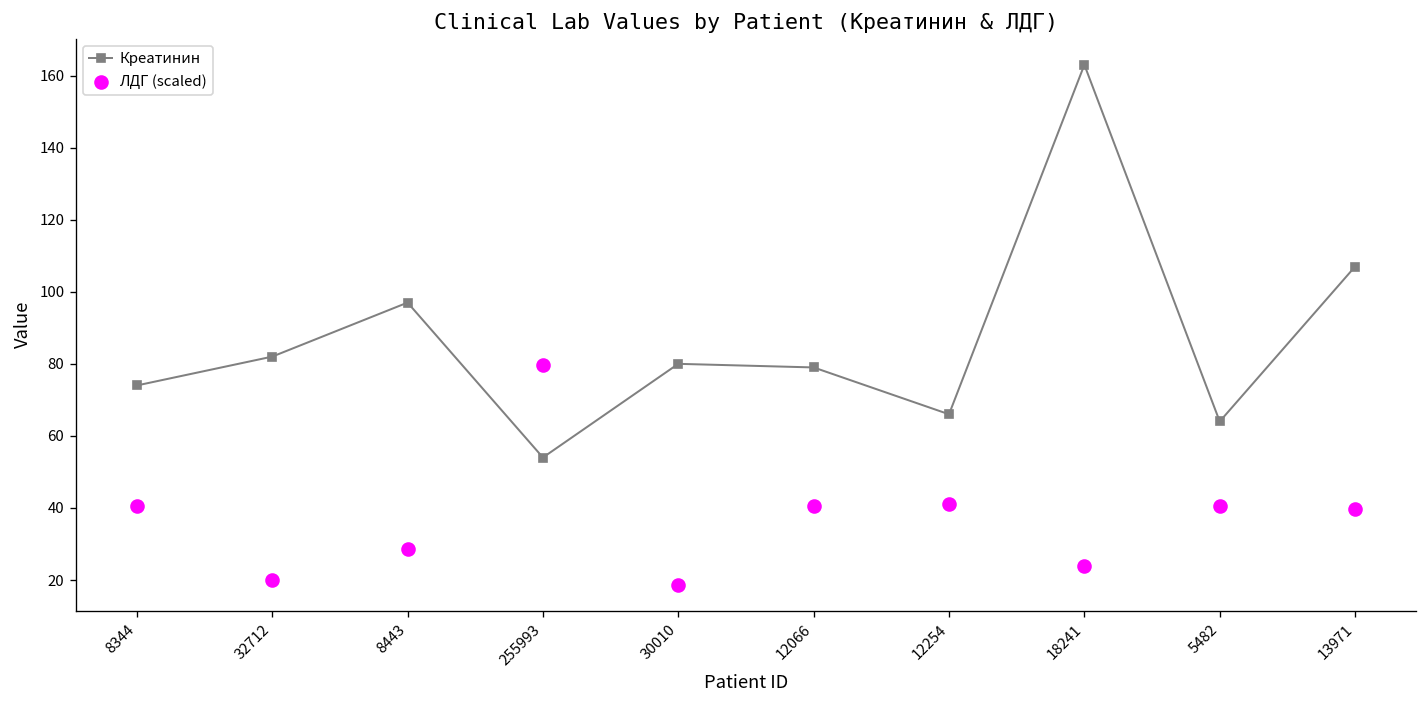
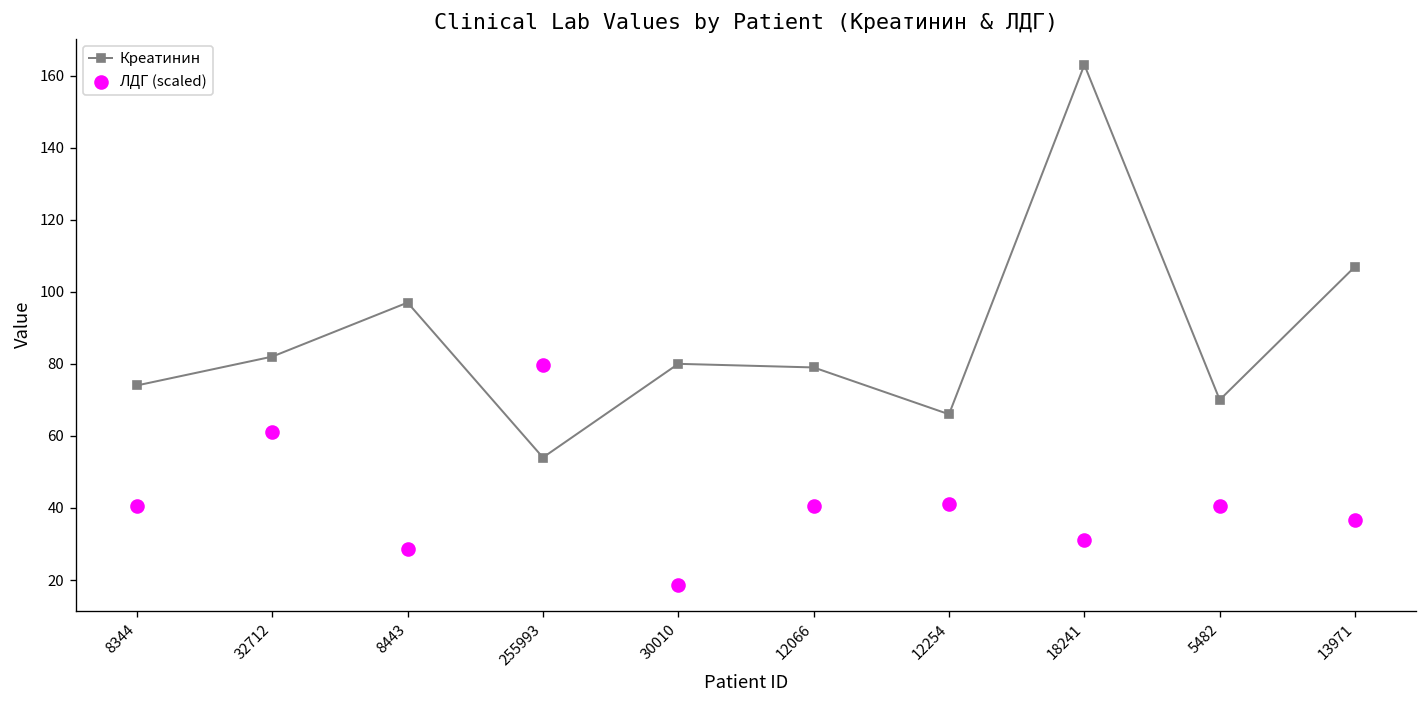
ЛДГ (scaled), 32712: 20 -> 61
ЛДГ (scaled), 18241: 24 -> 31
Креатинин, 5482: 64 -> 70
ЛДГ (scaled), 13971: 40 -> 37
